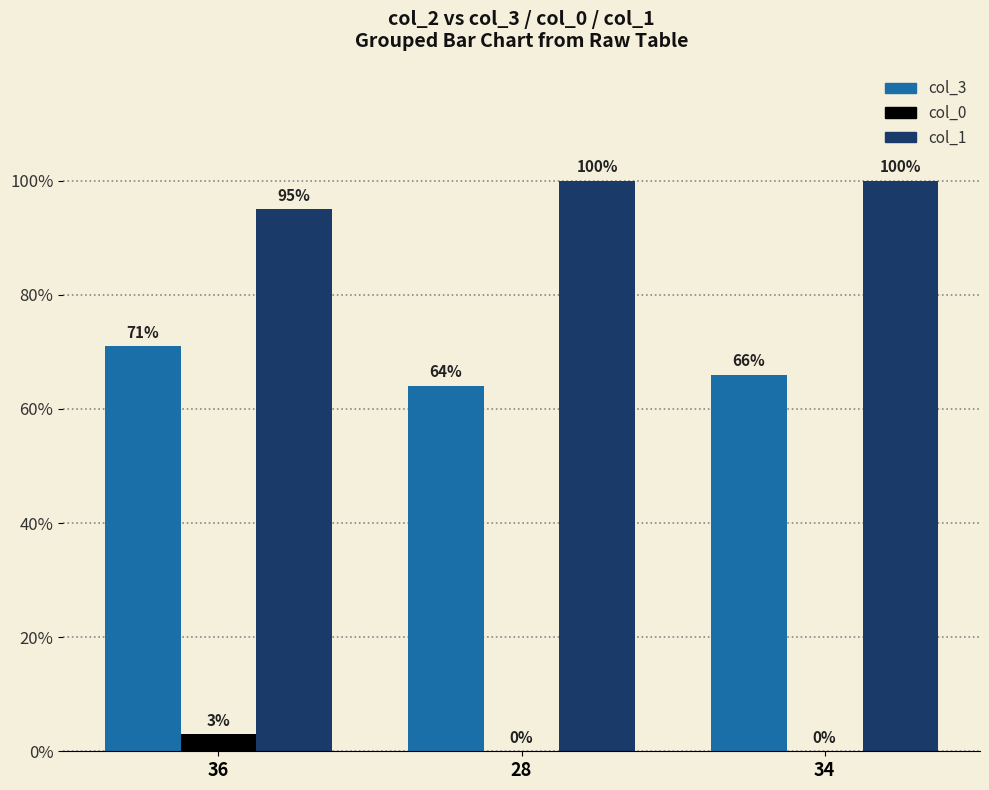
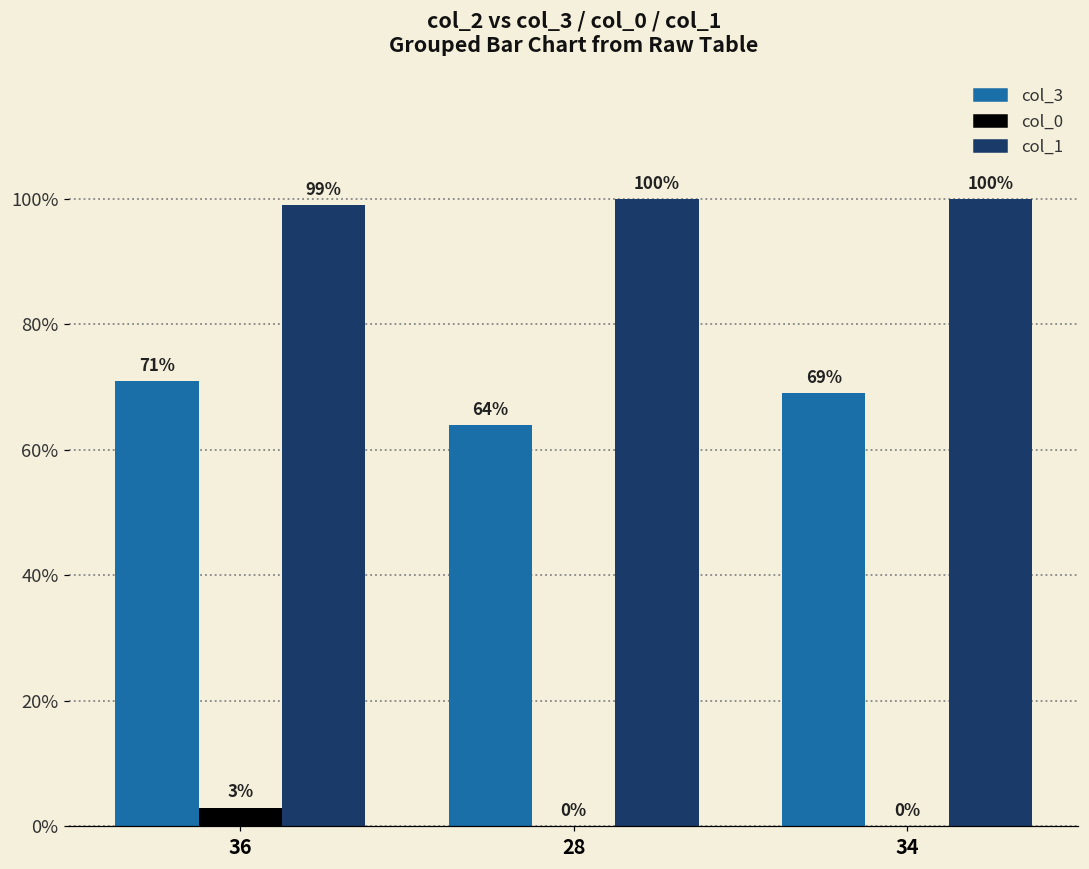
col_1, 36: 95% -> 99%
col_3, 34: 66% -> 69%
